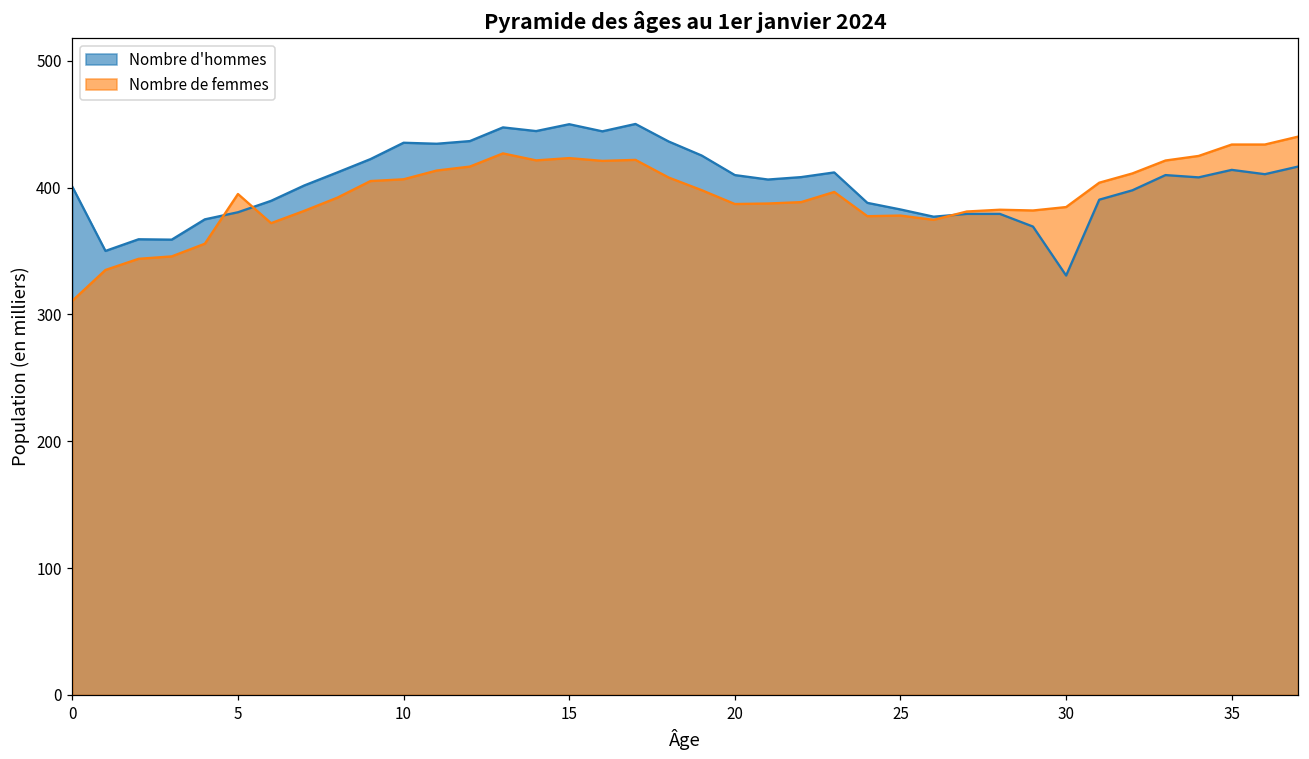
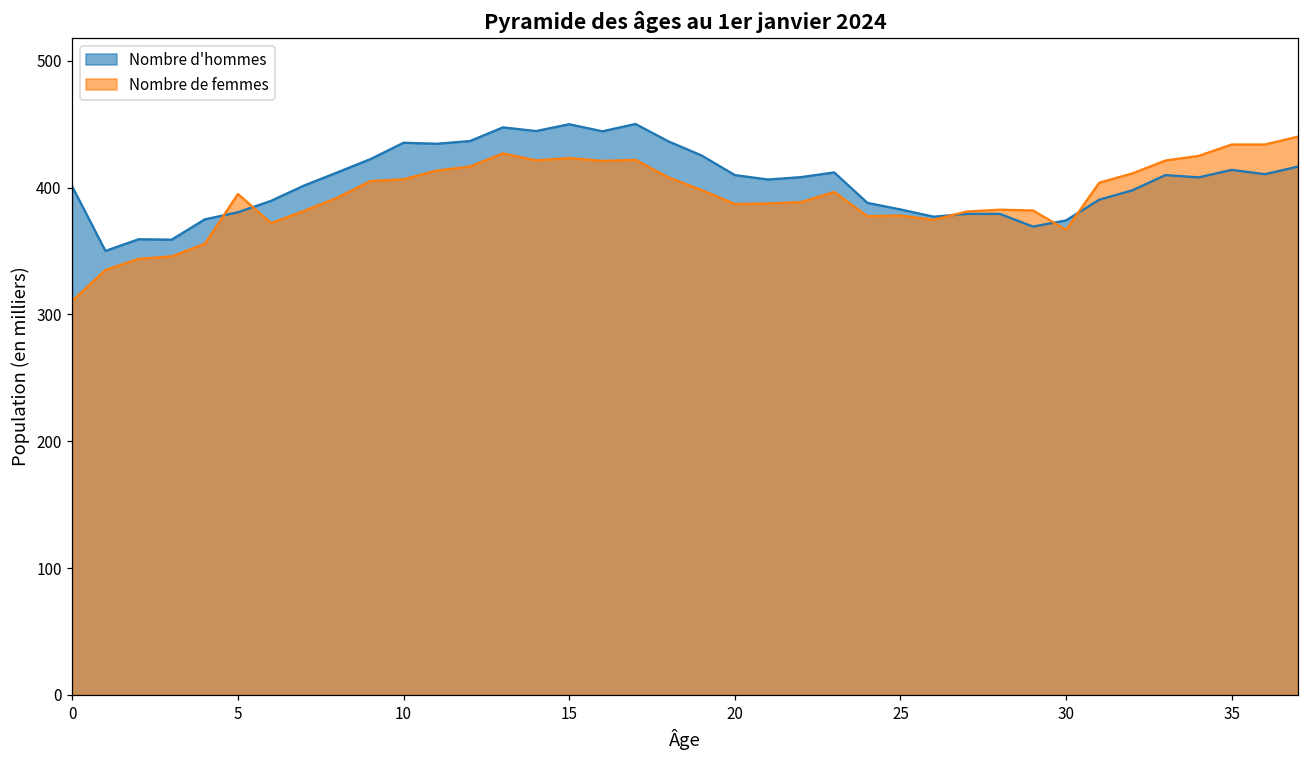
Nombre d'hommes, 30: 331 -> 374
Nombre de femmes, 30: 385 -> 367
